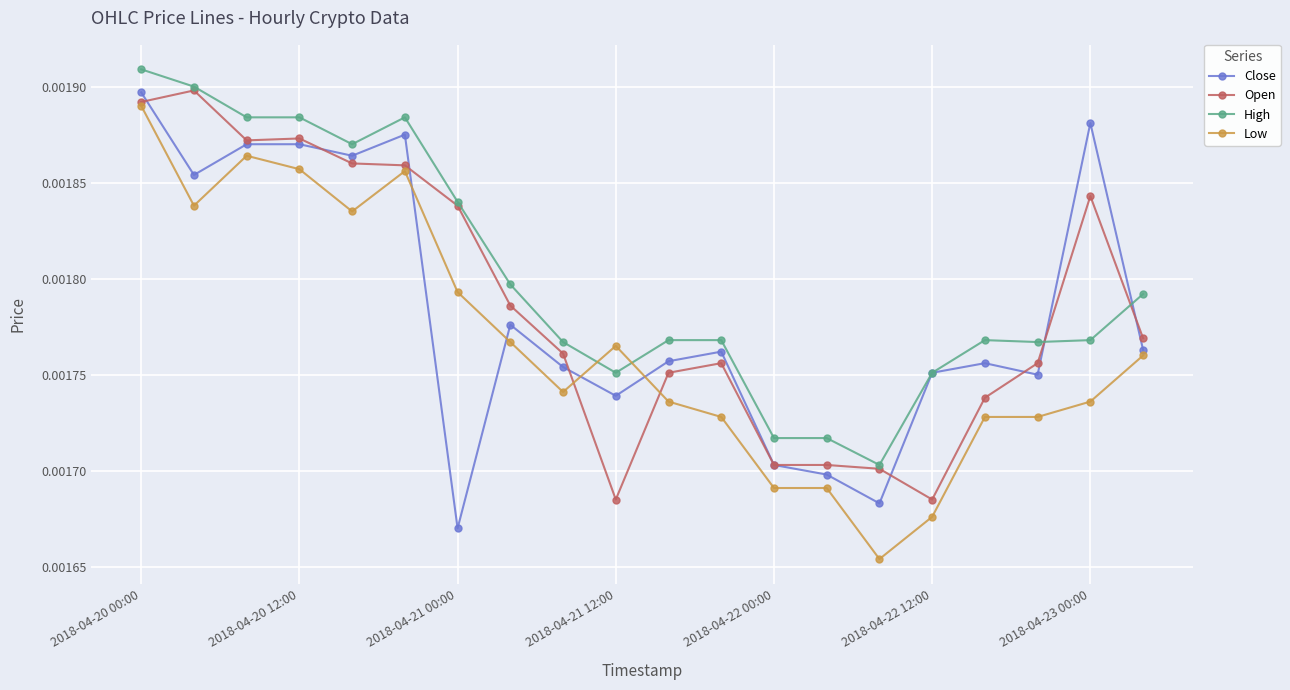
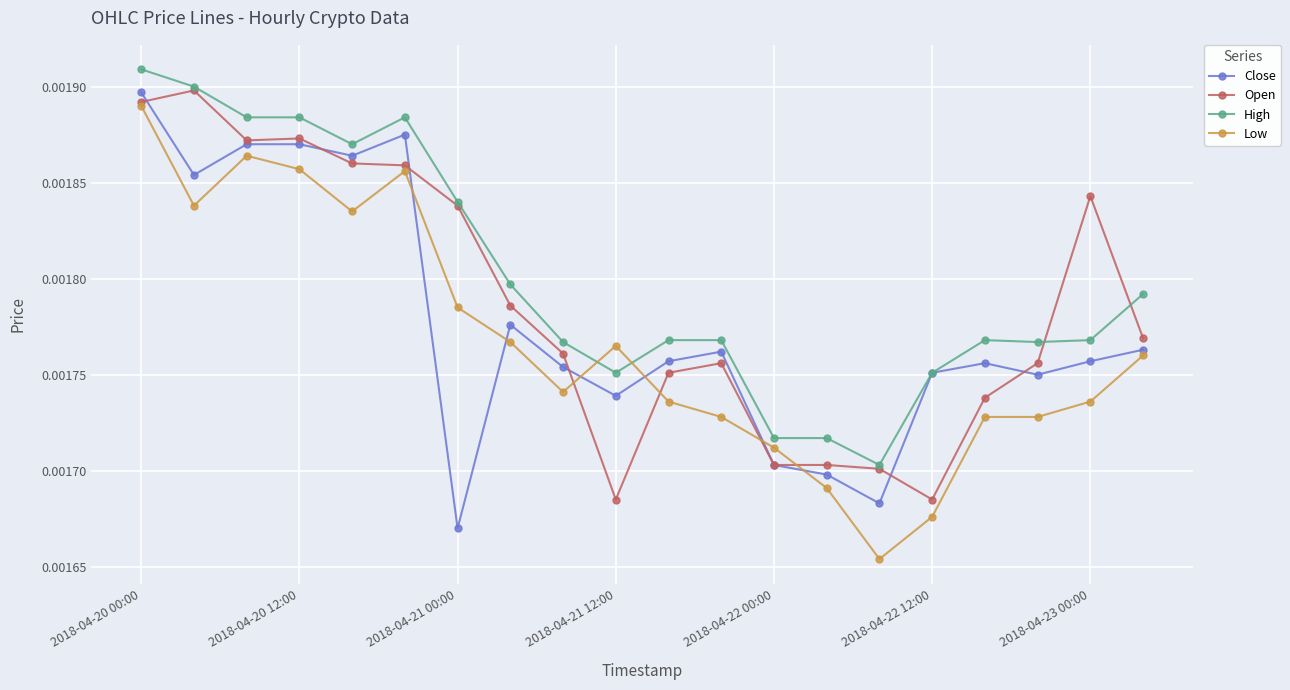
Low, 2018-04-21 00:00: 0.001793 -> 0.001785
Low, 2018-04-22 00:00: 0.001691 -> 0.001712
Close, 2018-04-23 00:00: 0.001881 -> 0.001757
